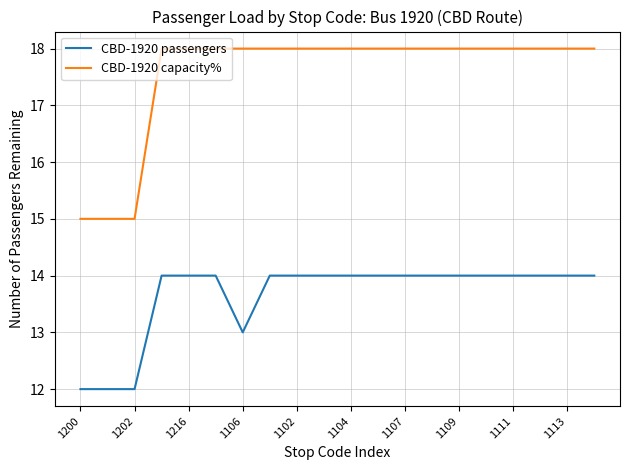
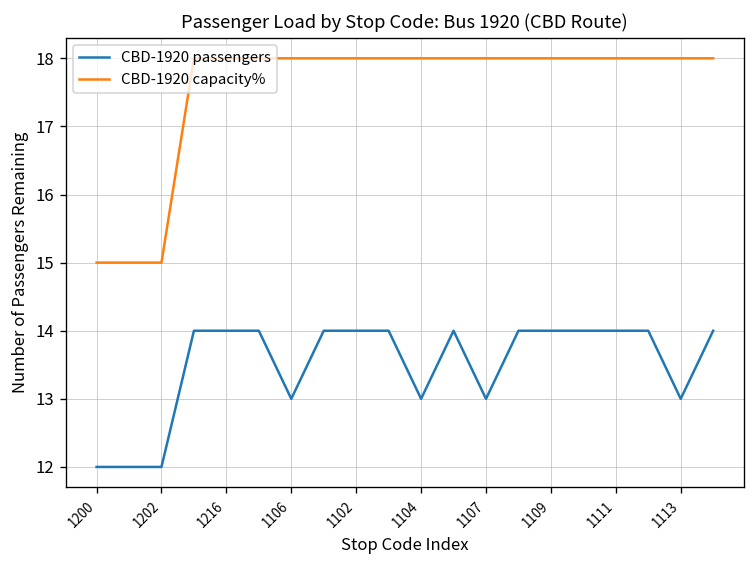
CBD-1920 passengers, 1104: 14 -> 13
CBD-1920 passengers, 1107: 14 -> 13
CBD-1920 passengers, 1113: 14 -> 13
